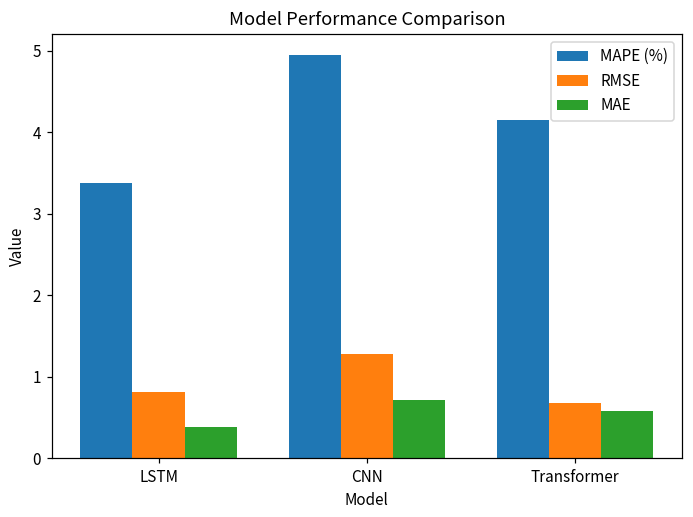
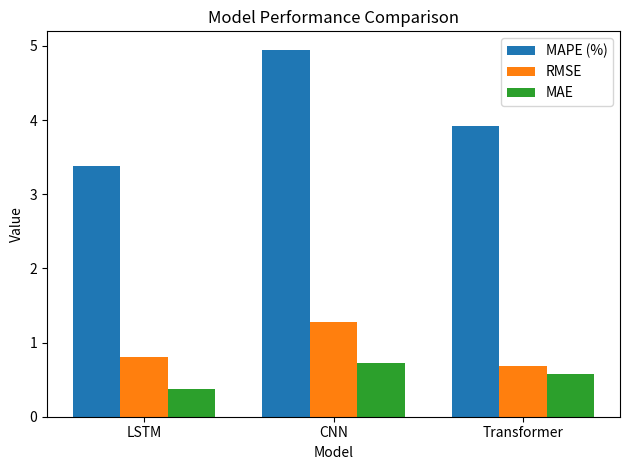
MAPE (%), Transformer: 4.2 -> 3.9
